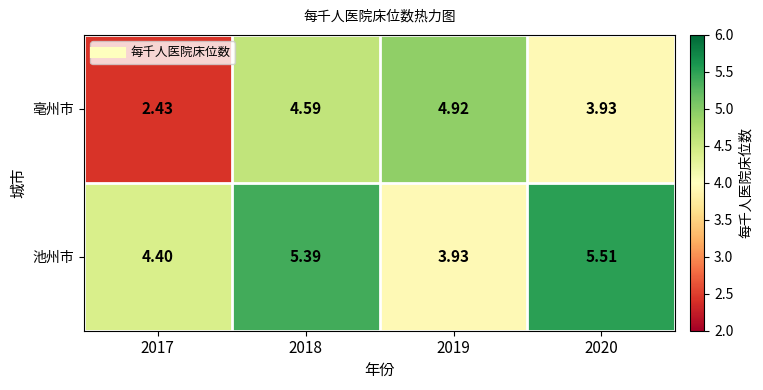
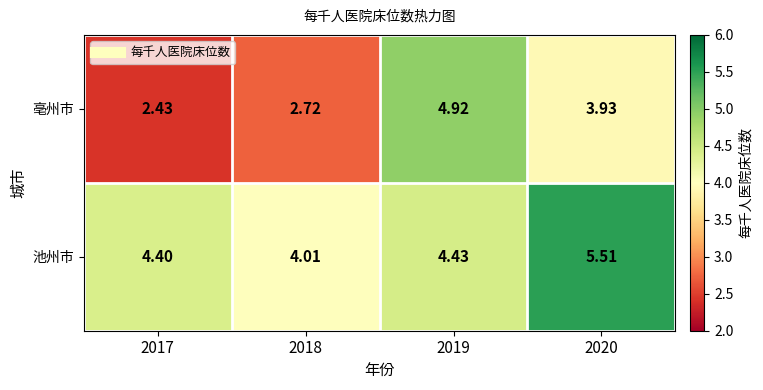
亳州市, 2018: 4.59 -> 2.72
池州市, 2018: 5.39 -> 4.01
池州市, 2019: 3.93 -> 4.43
